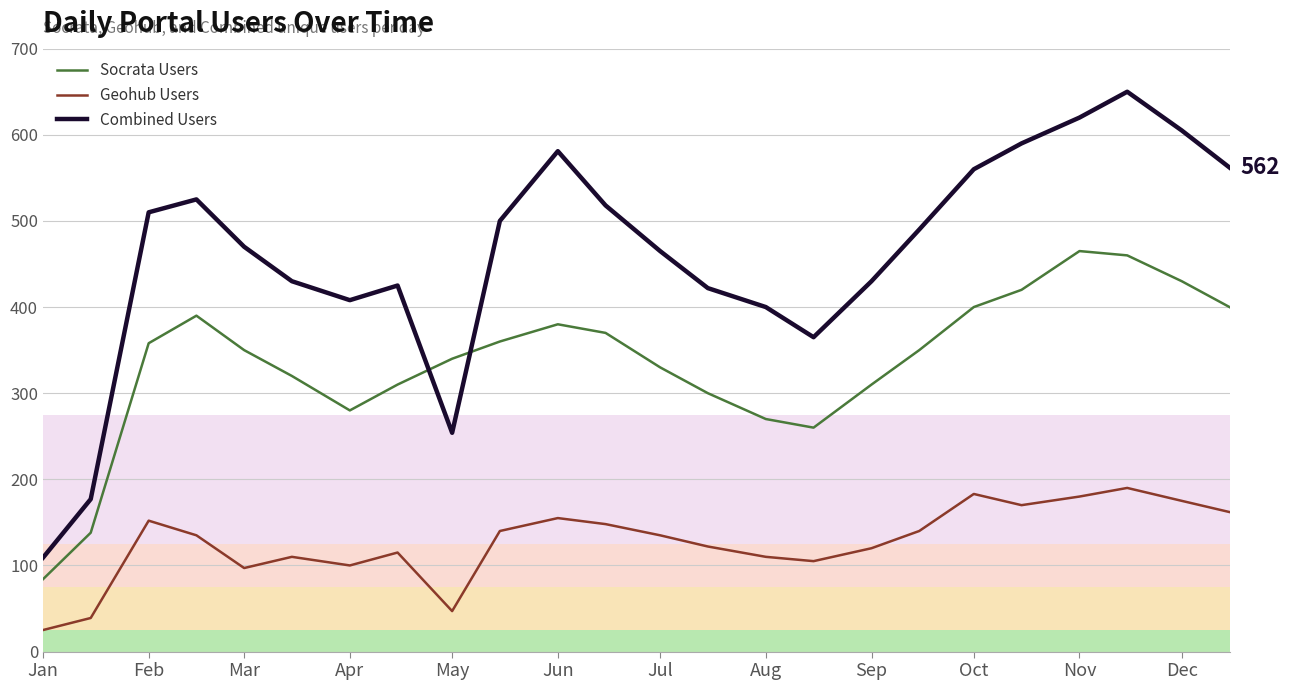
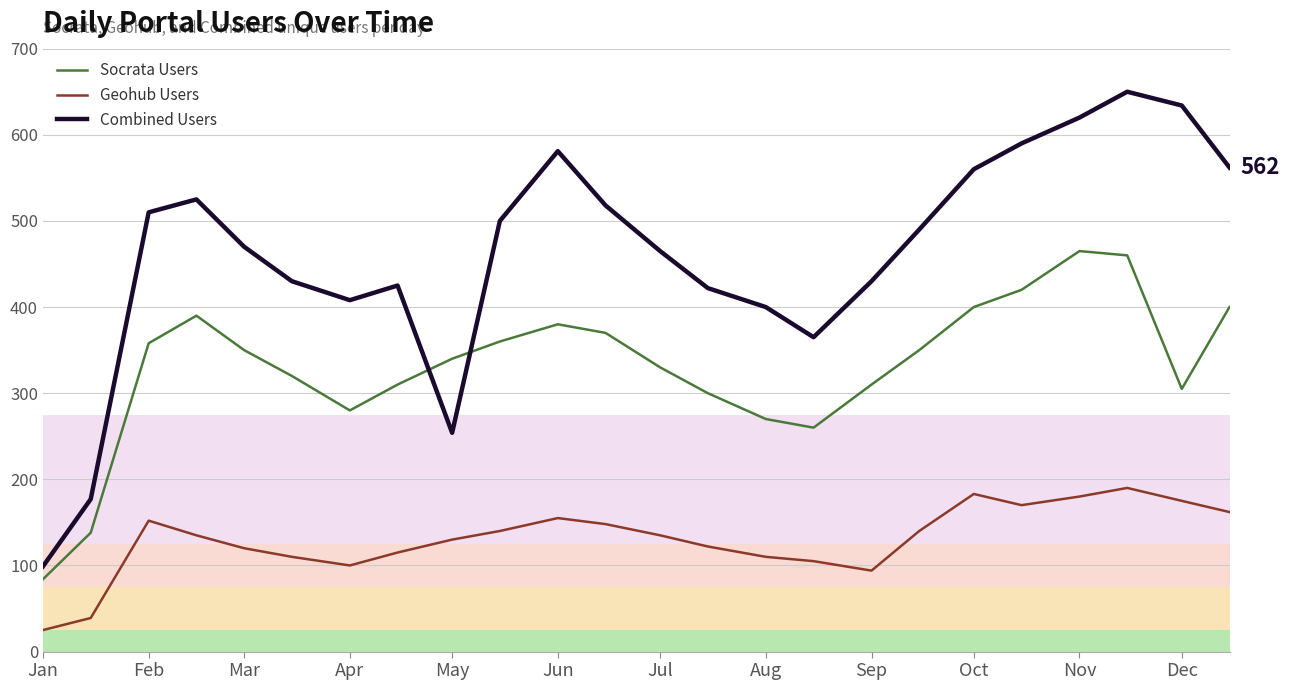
Combined Users, Jan: 110 -> 100
Geohub Users, Mar: 100 -> 120
Geohub Users, May: 50 -> 130
Geohub Users, Sep: 120 -> 90
Socrata Users, Dec: 430 -> 310
Combined Users, Dec: 610 -> 630
